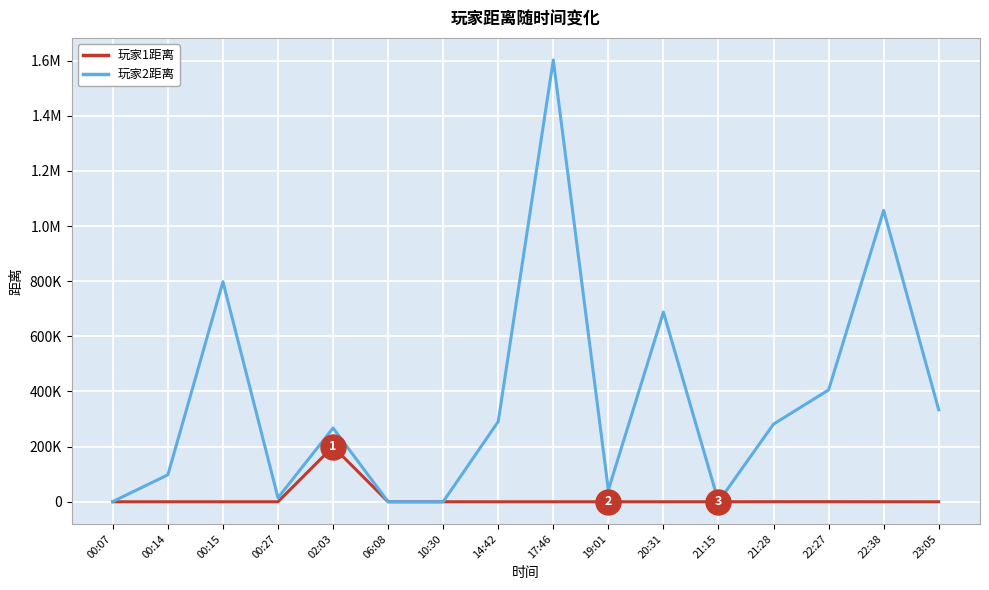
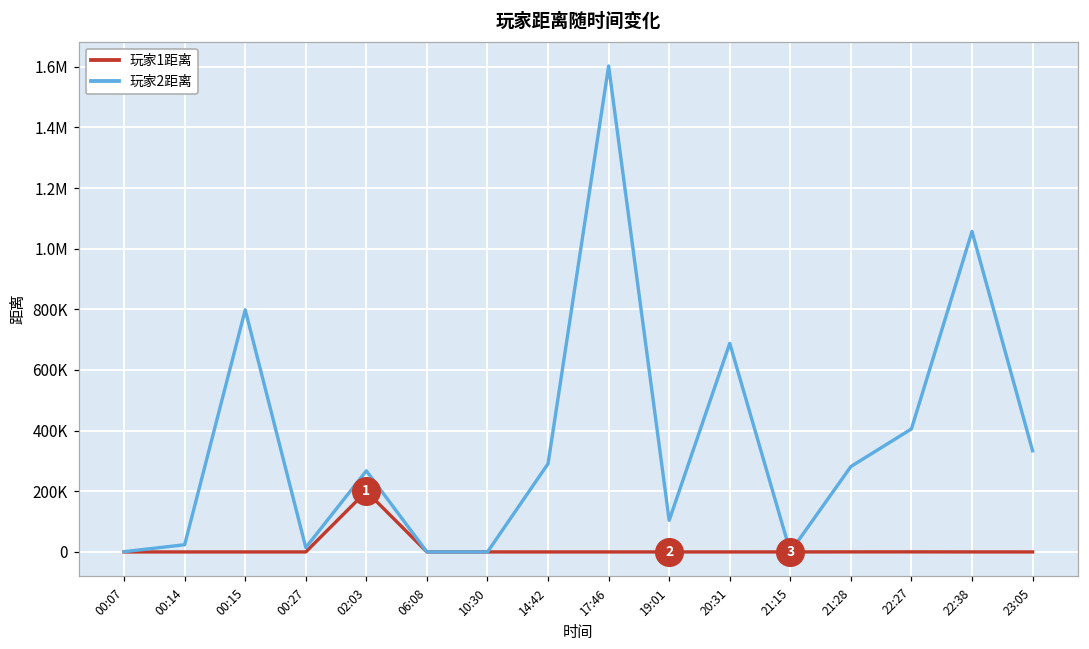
玩家2距离, 00:14: 100000 -> 20000
玩家2距离, 19:01: 40000 -> 100000
